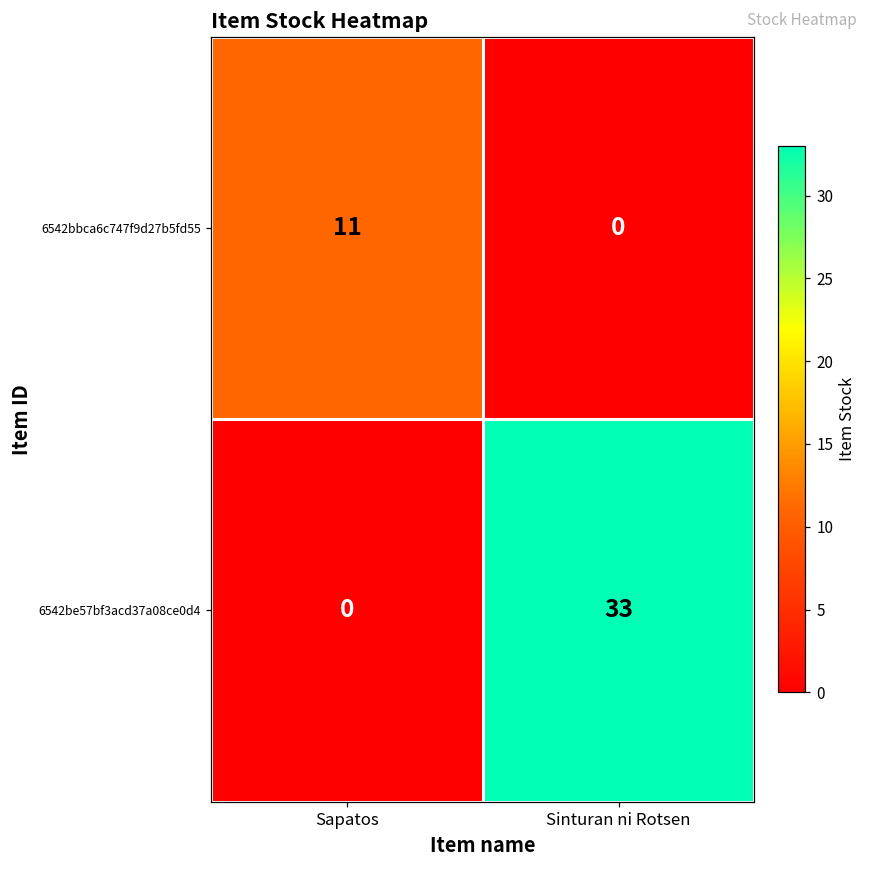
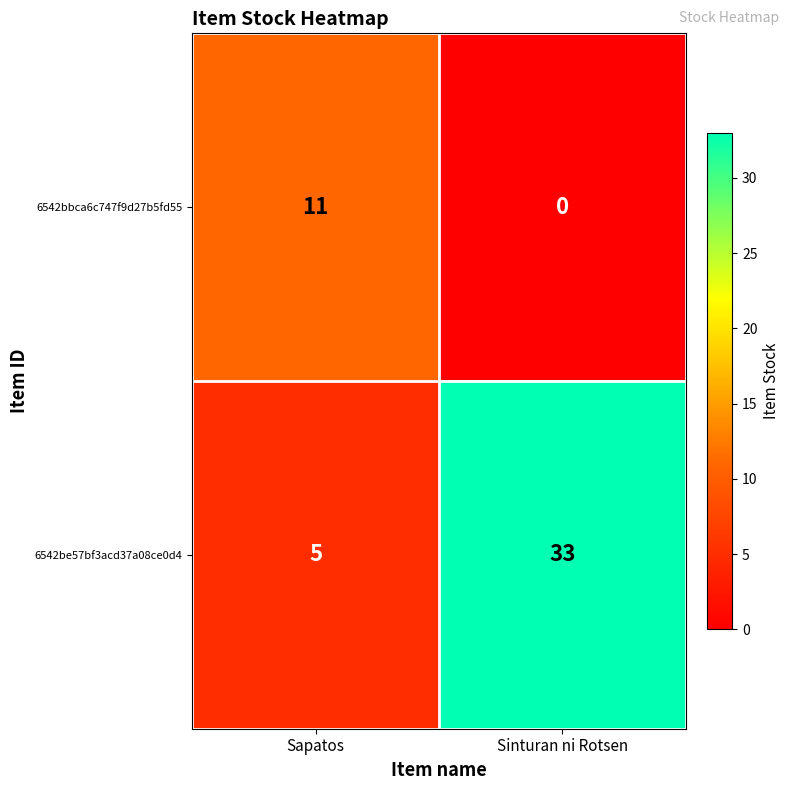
6542be57bf3acd37a08ce0d4, Sapatos: 0 -> 5
